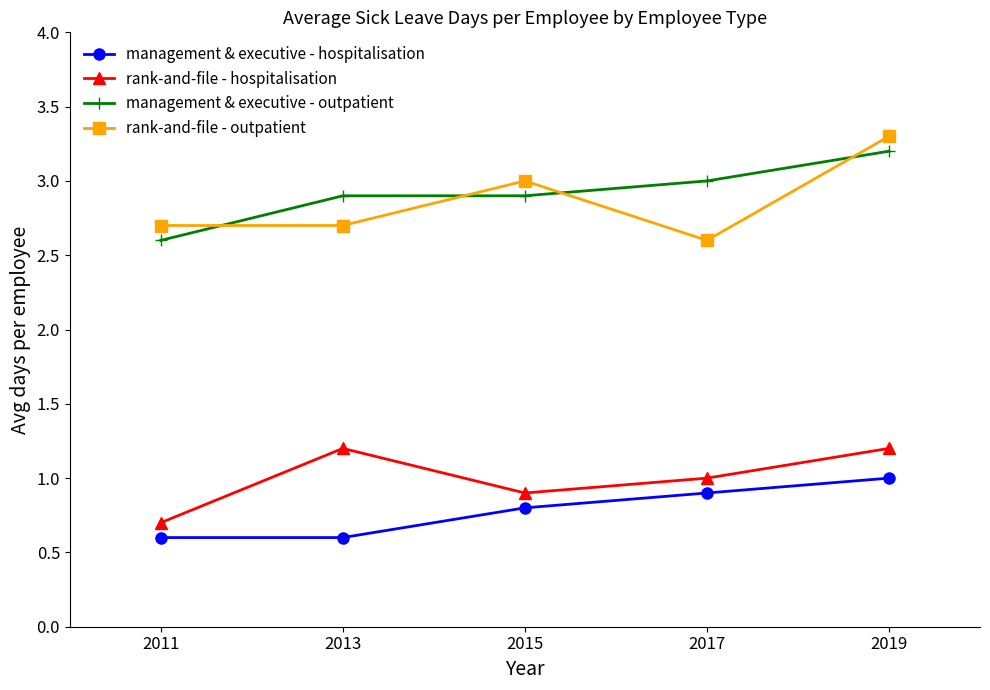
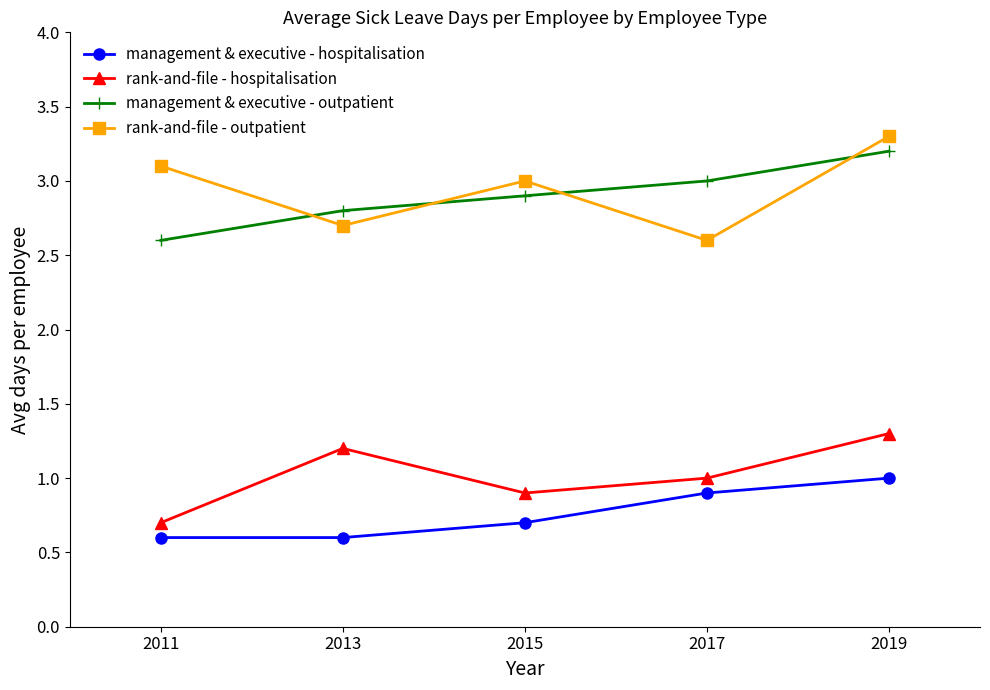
rank-and-file - outpatient, 2011: 2.7 -> 3.1
management & executive - outpatient, 2013: 2.9 -> 2.8
management & executive - hospitalisation, 2015: 0.8 -> 0.7
rank-and-file - hospitalisation, 2019: 1.2 -> 1.3
